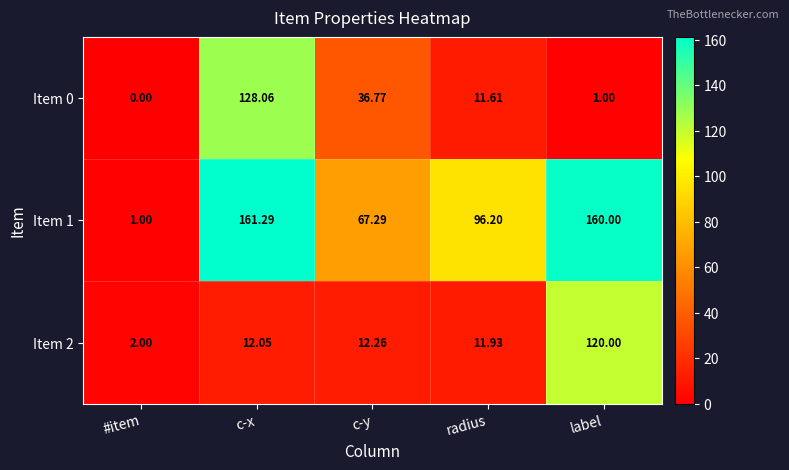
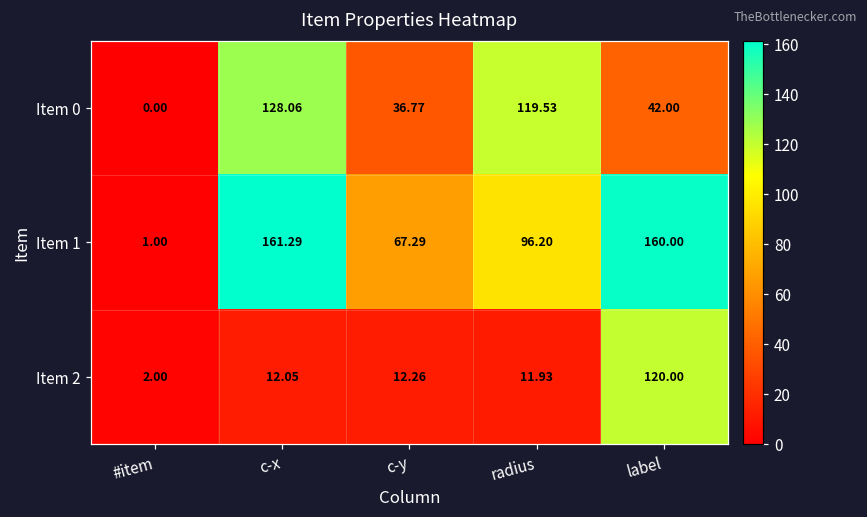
Item 0, radius: 11.61 -> 119.53
Item 0, label: 1.00 -> 42.00
